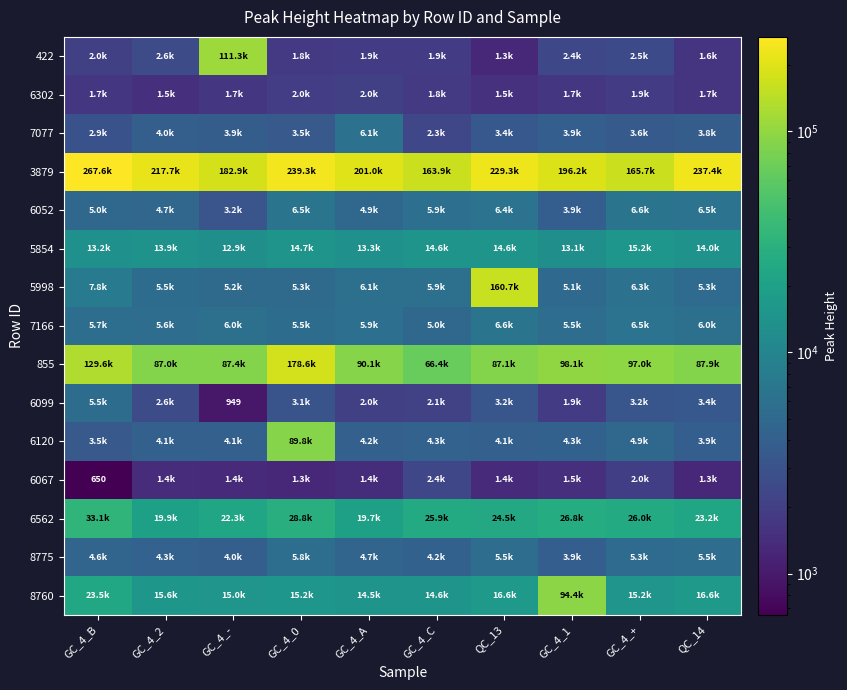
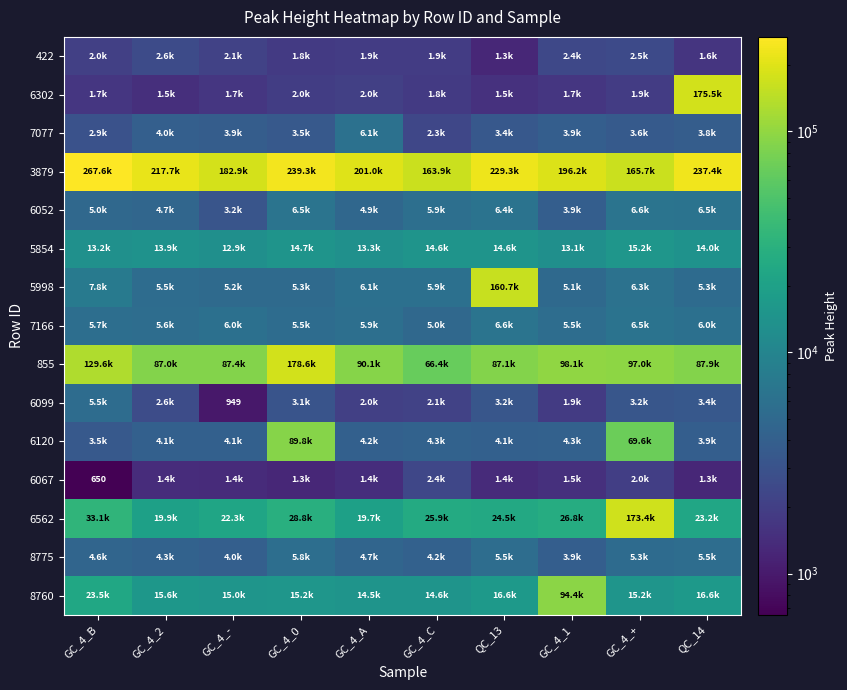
422, GC_4_-: 111.3k -> 2.1k
6302, QC_14: 1.7k -> 175.5k
6120, GC_4_+: 4.9k -> 69.6k
6562, GC_4_+: 26.0k -> 173.4k
